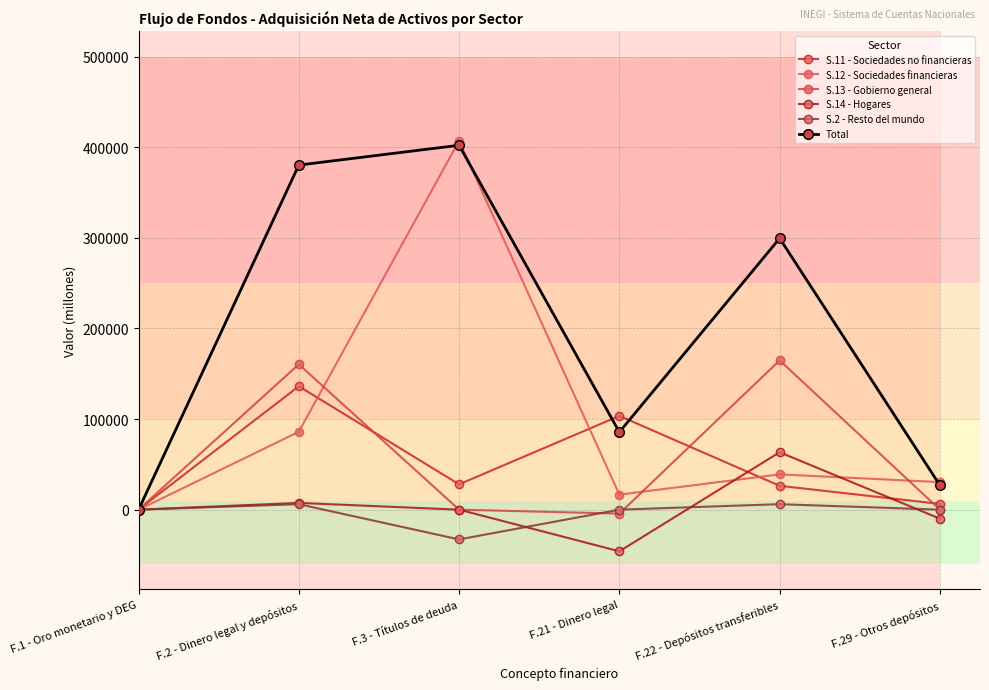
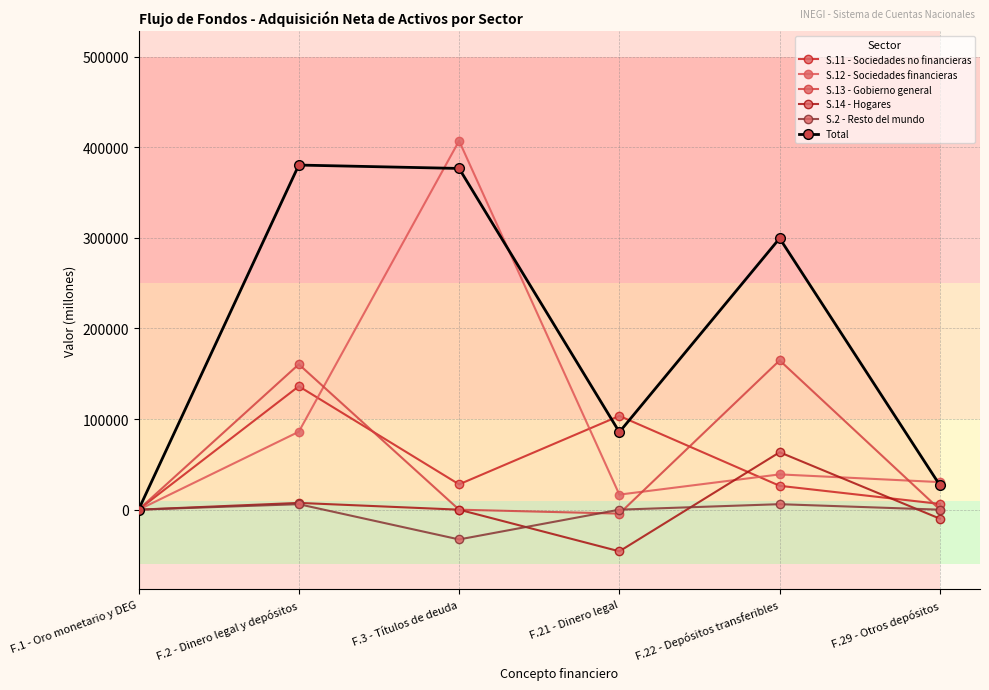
Total, F.3 - Títulos de deuda: 400000 -> 380000
